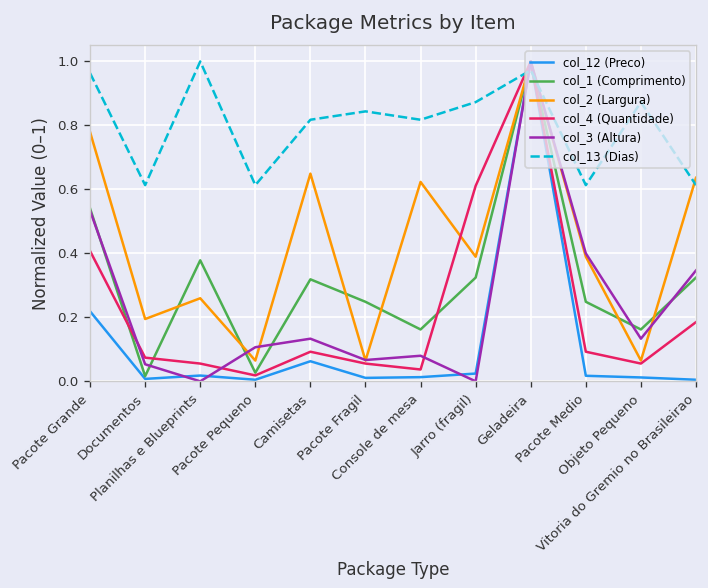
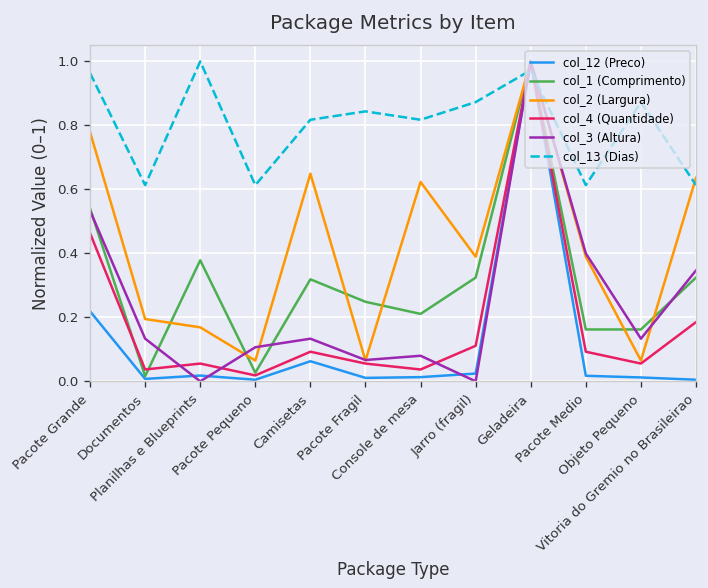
col_4 (Quantidade), Pacote Grande: 0.41 -> 0.46
col_4 (Quantidade), Documentos: 0.07 -> 0.04
col_3 (Altura), Documentos: 0.05 -> 0.13
col_2 (Largura), Planilhas e Blueprints: 0.26 -> 0.17
col_1 (Comprimento), Console de mesa: 0.16 -> 0.21
col_4 (Quantidade), Jarro (fragil): 0.61 -> 0.11
col_1 (Comprimento), Pacote Medio: 0.25 -> 0.16
